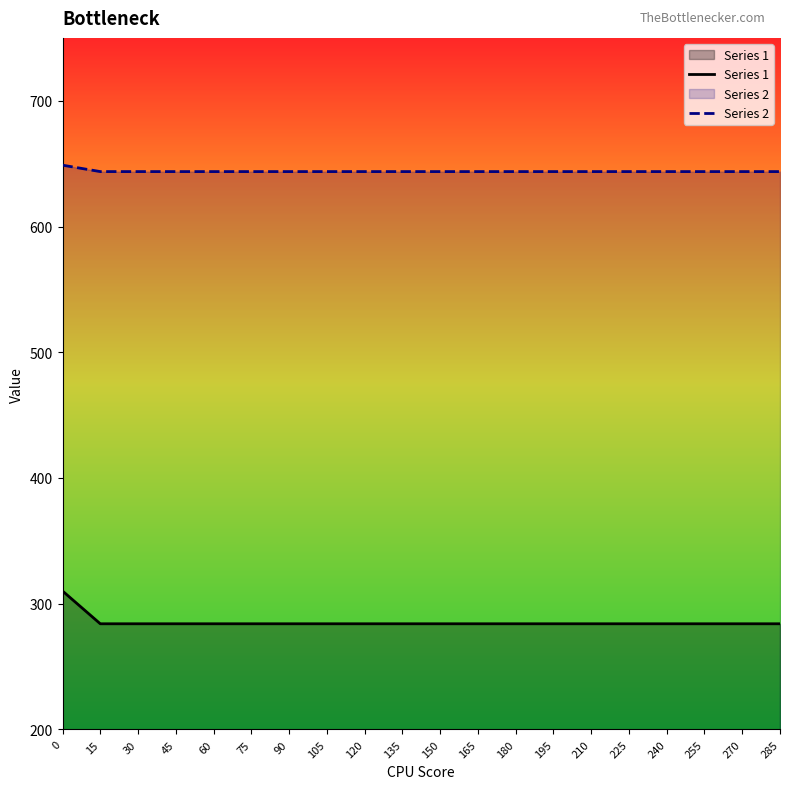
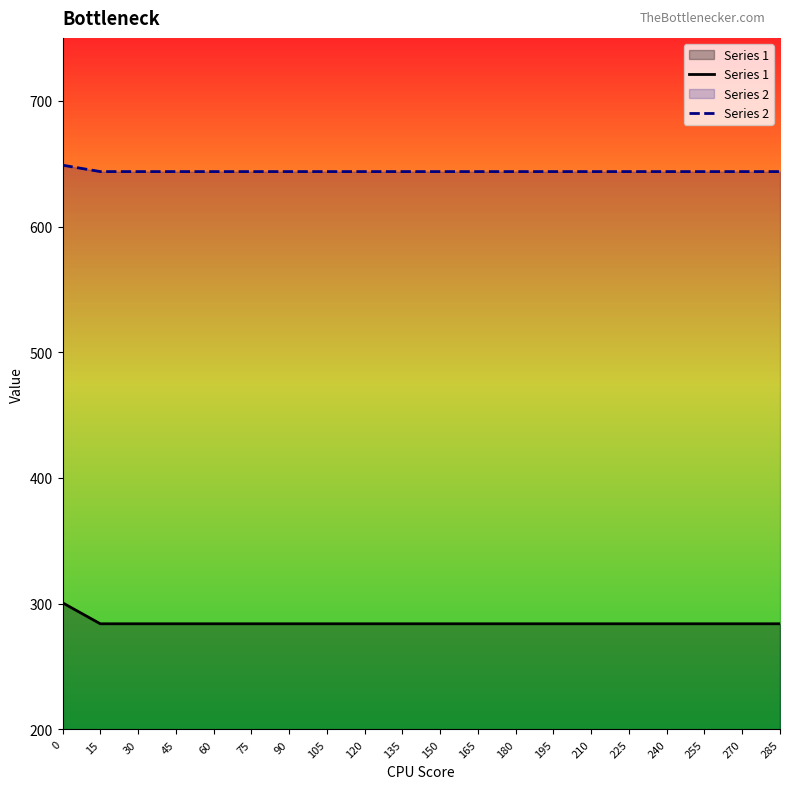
Series 1, 0: 310 -> 301
